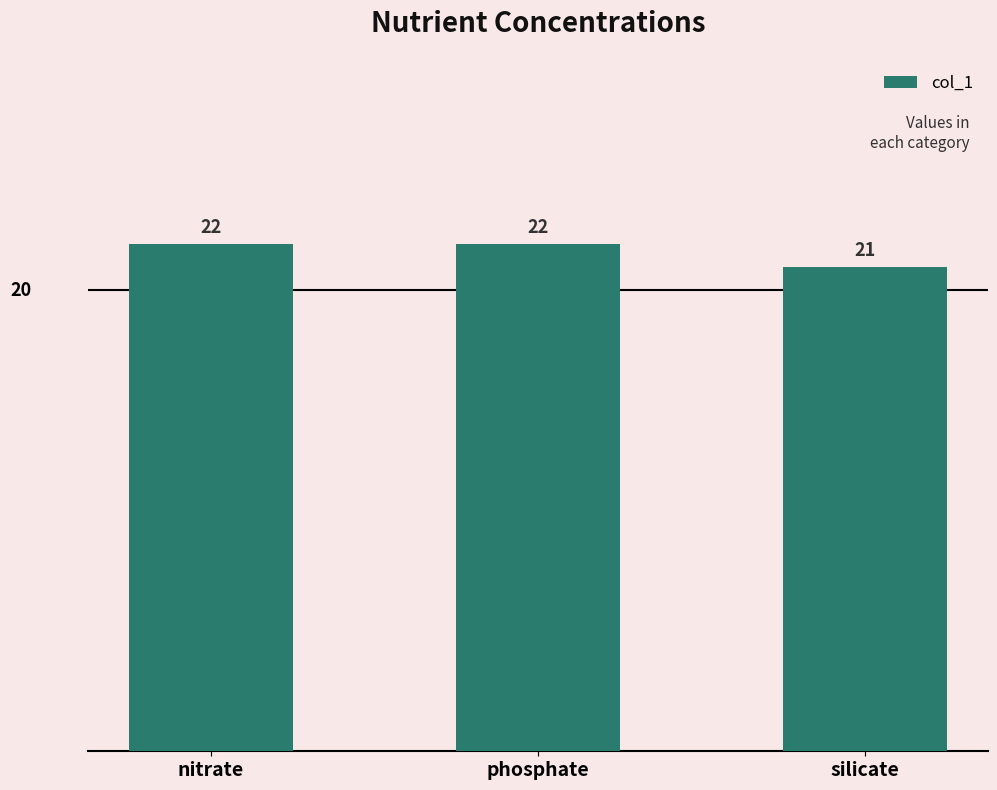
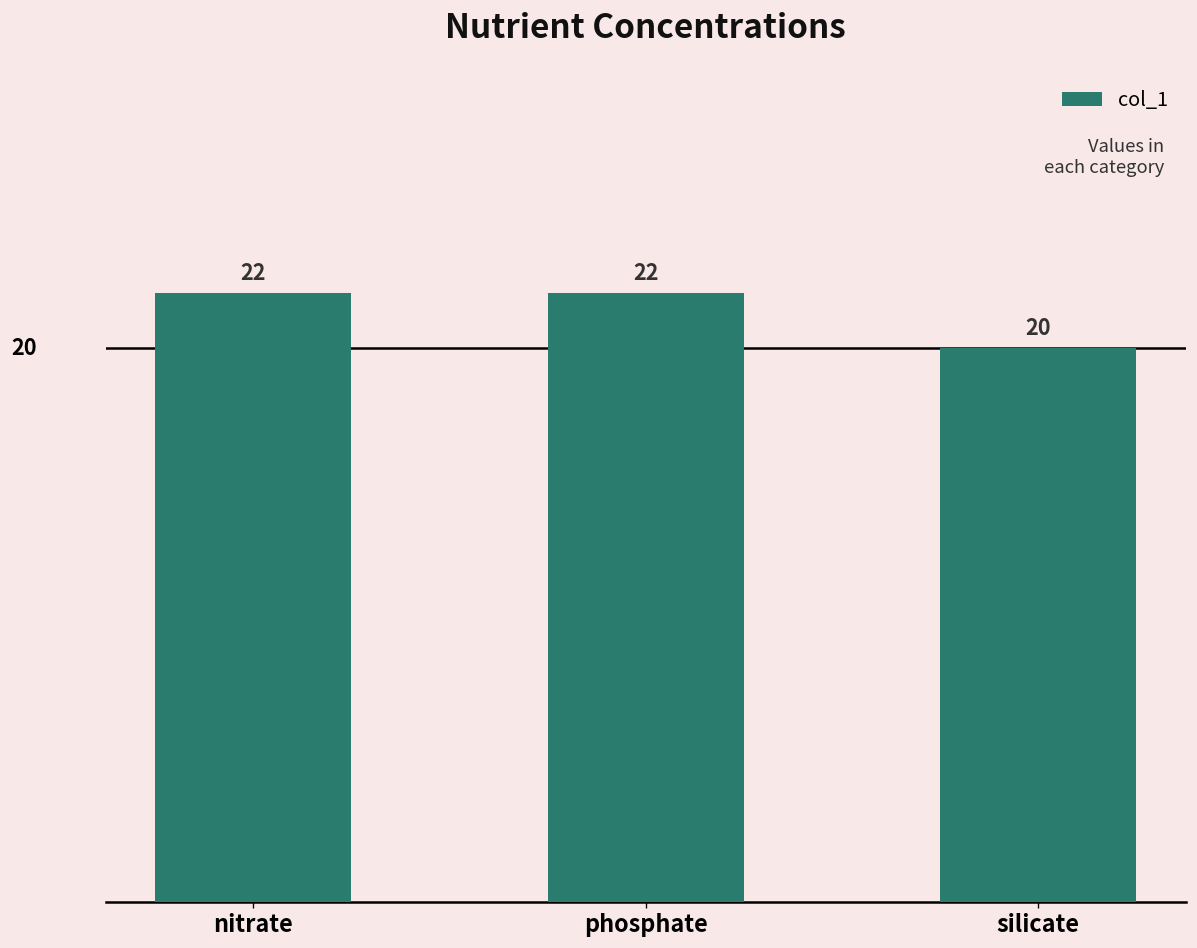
silicate: 21 -> 20
